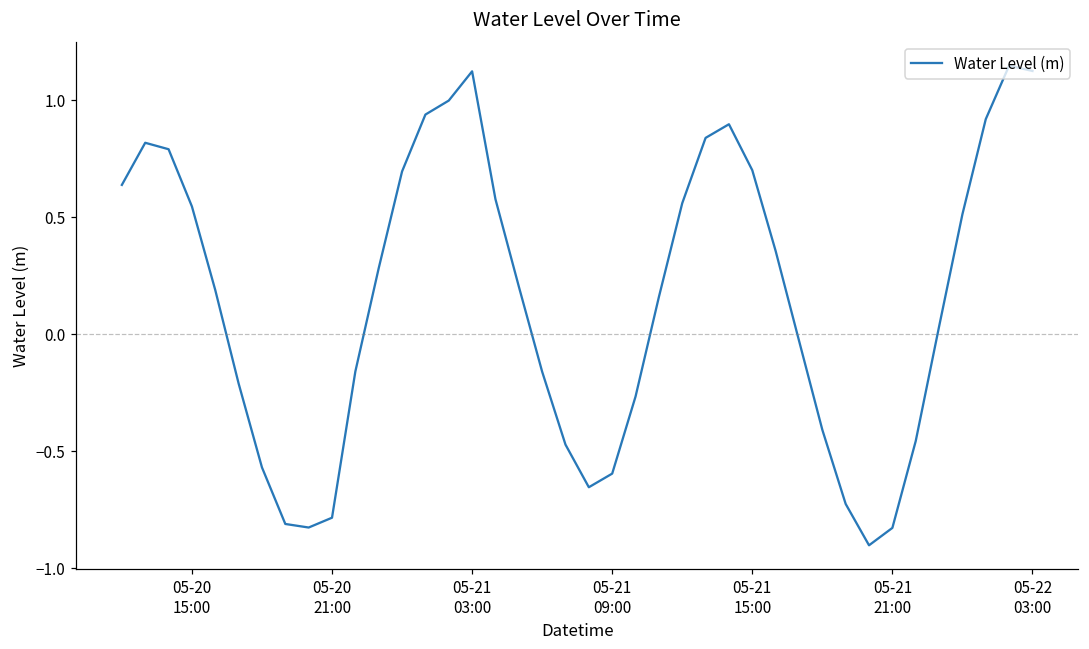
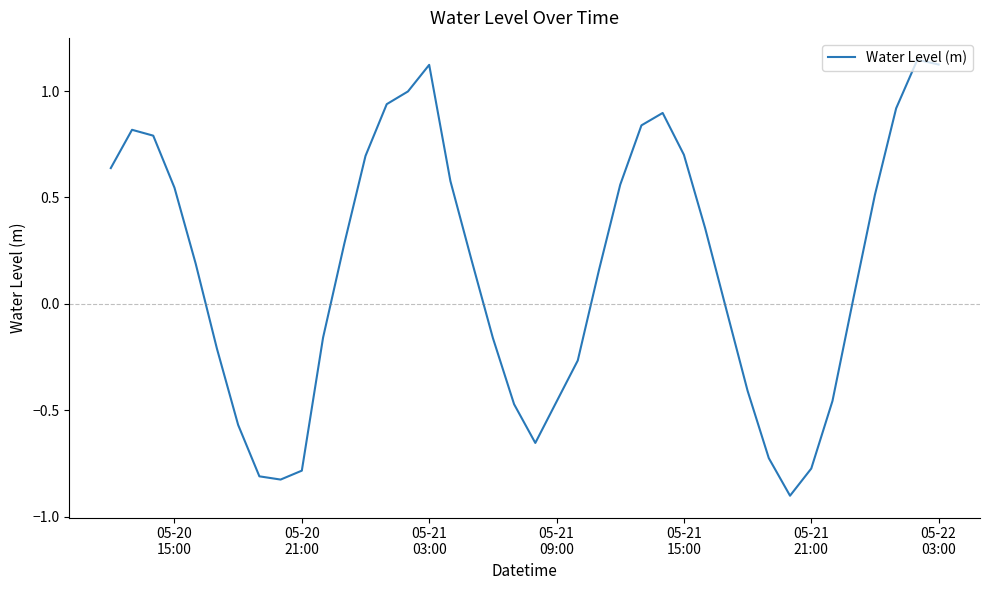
05-21 09:00: -0.60 -> -0.46
05-21 21:00: -0.83 -> -0.77
